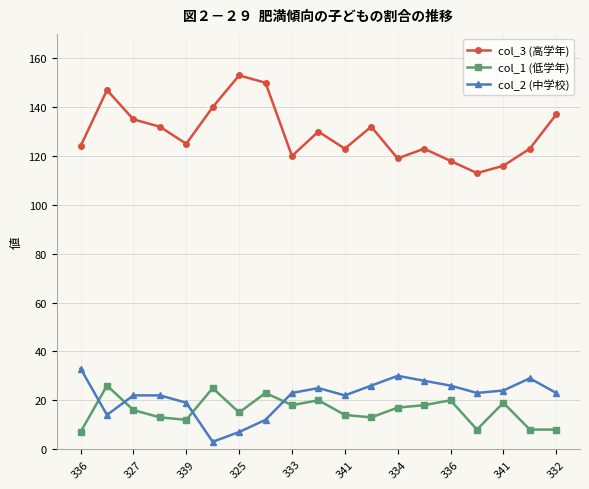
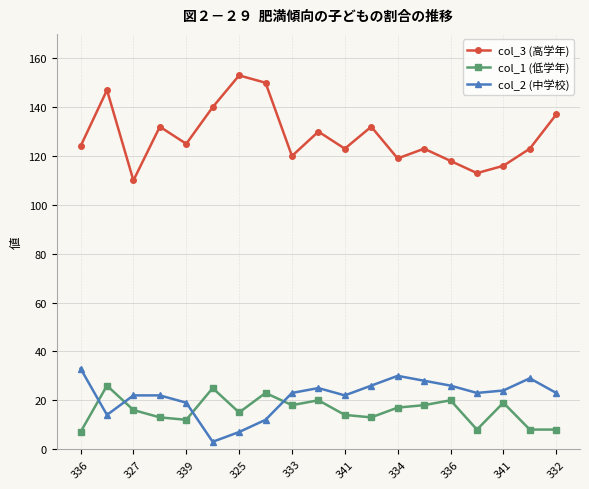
col_3 (高学年), 327: 135 -> 110
